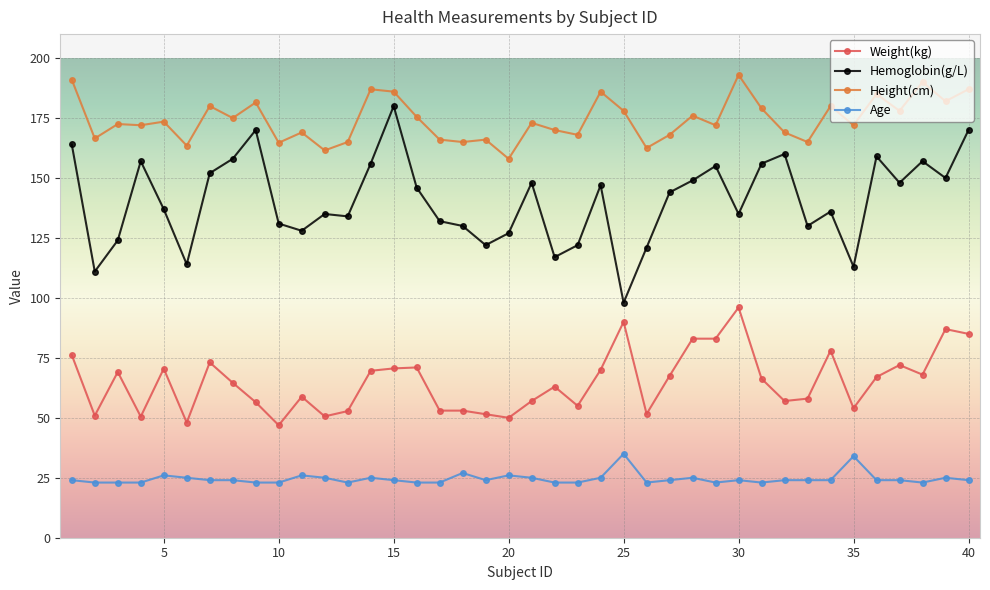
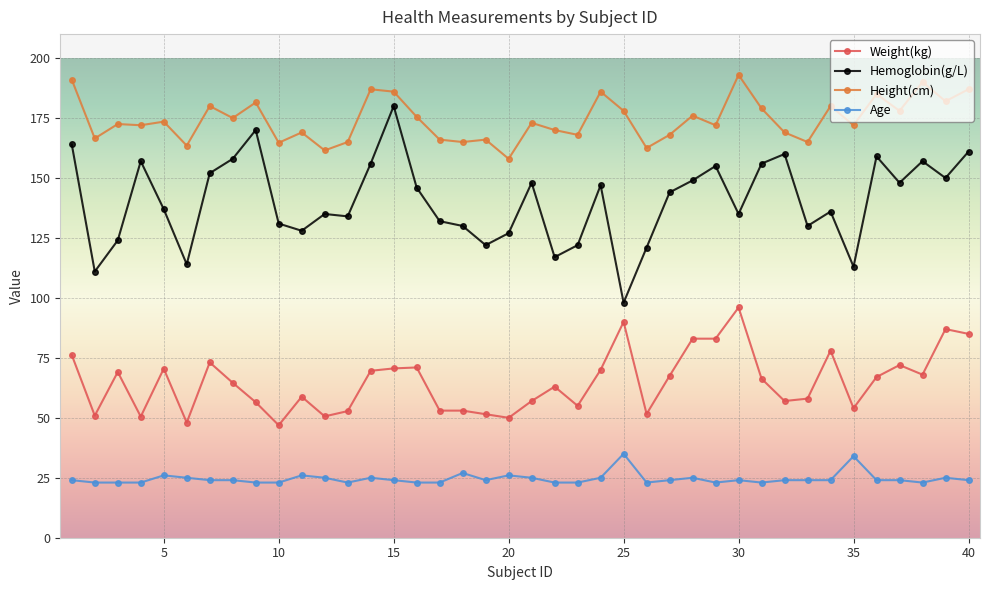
Hemoglobin(g/L), 40: 170 -> 161
